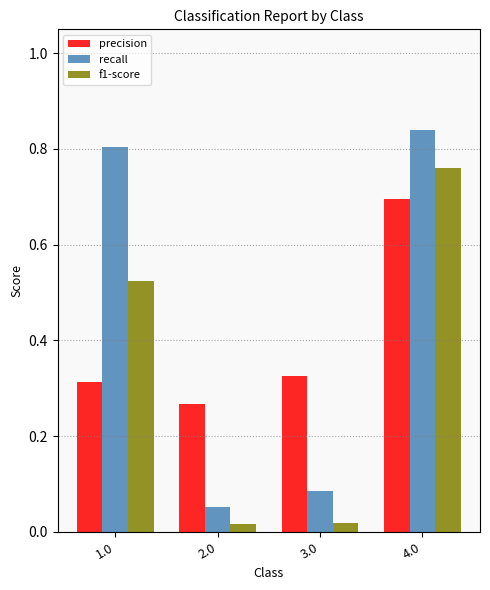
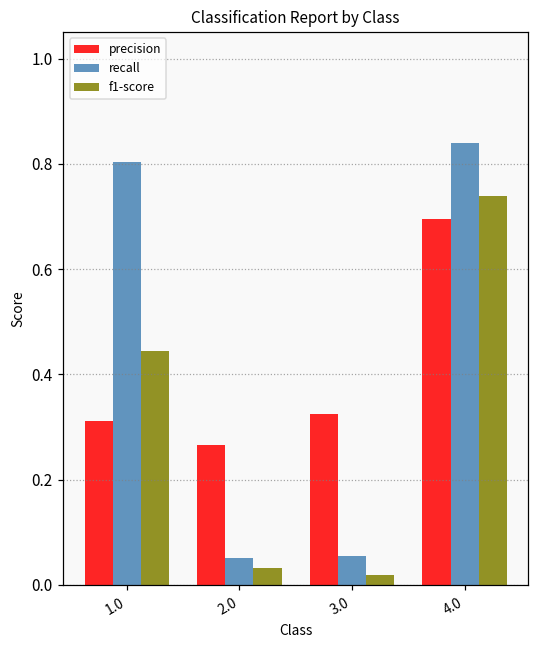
f1-score, 1.0: 0.52 -> 0.44
f1-score, 2.0: 0.02 -> 0.03
recall, 3.0: 0.08 -> 0.06
f1-score, 4.0: 0.76 -> 0.74
